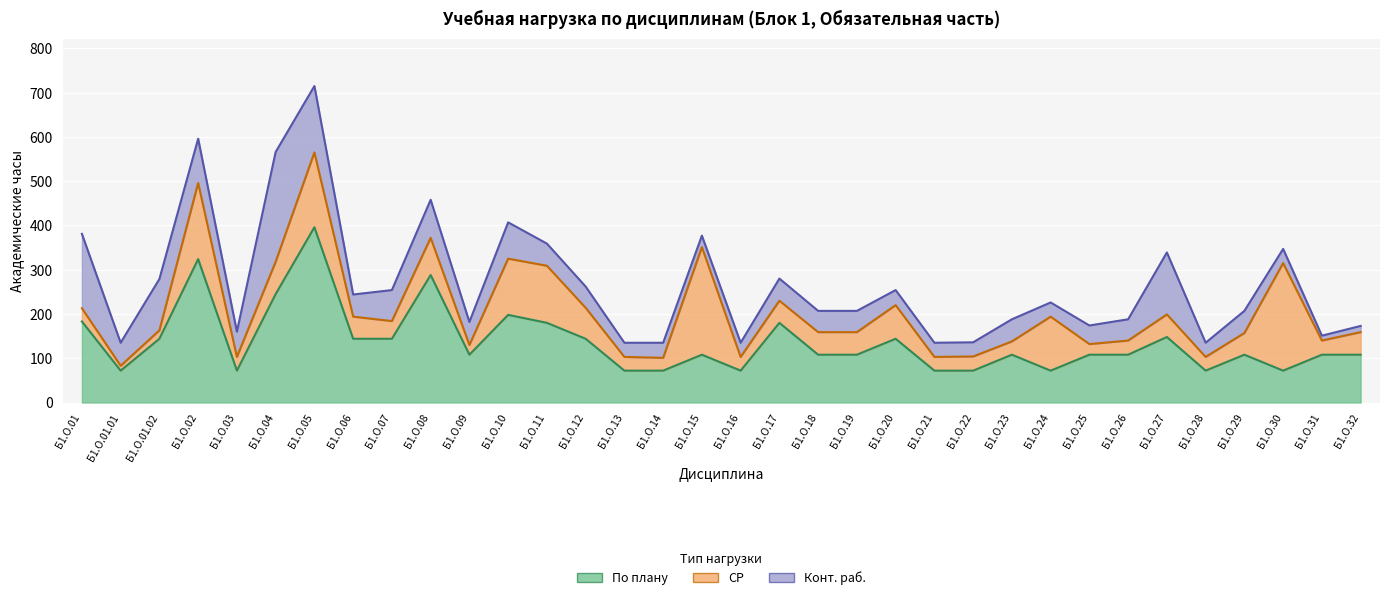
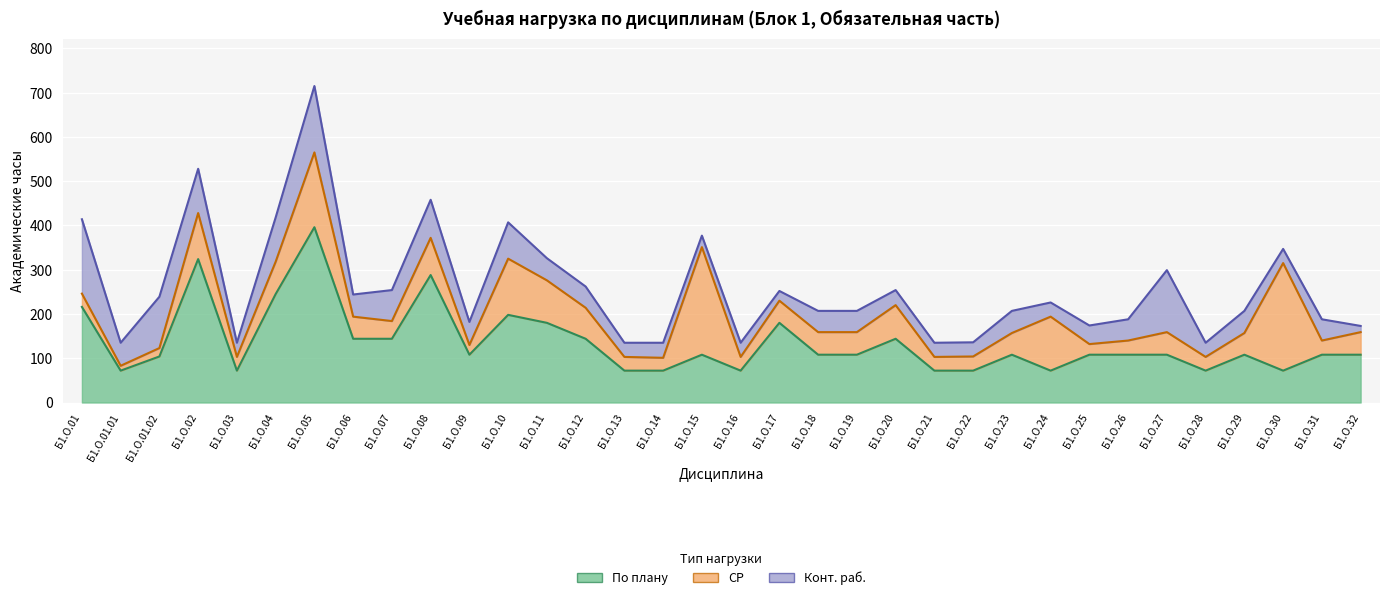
По плану, Б1.О.01: 180 -> 220
По плану, Б1.О.01.02: 140 -> 100
СР, Б1.О.02: 170 -> 100
Конт. раб., Б1.О.03: 60 -> 30
Конт. раб., Б1.О.04: 250 -> 100
СР, Б1.О.11: 130 -> 100
Конт. раб., Б1.О.17: 50 -> 20
СР, Б1.О.23: 30 -> 50
По плану, Б1.О.27: 150 -> 110
Конт. раб., Б1.О.31: 10 -> 50
